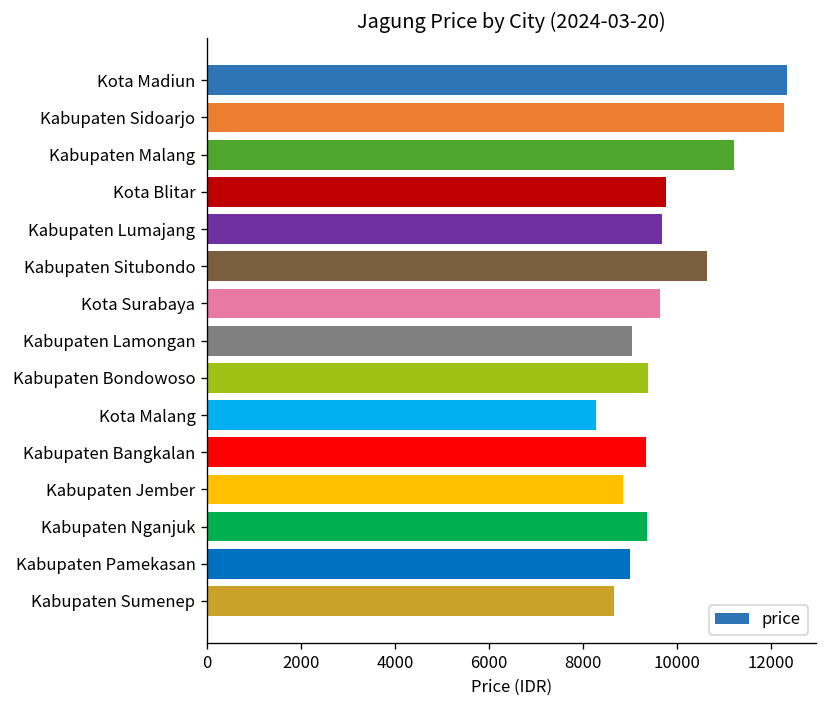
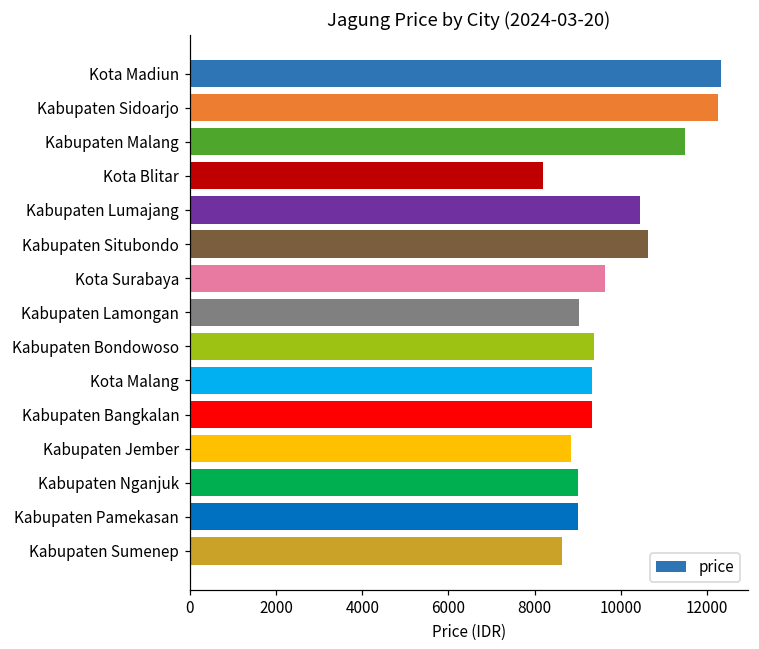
Kabupaten Malang: 11200 -> 11500
Kota Blitar: 9800 -> 8200
Kabupaten Lumajang: 9700 -> 10500
Kota Malang: 8300 -> 9300
Kabupaten Nganjuk: 9400 -> 9000
